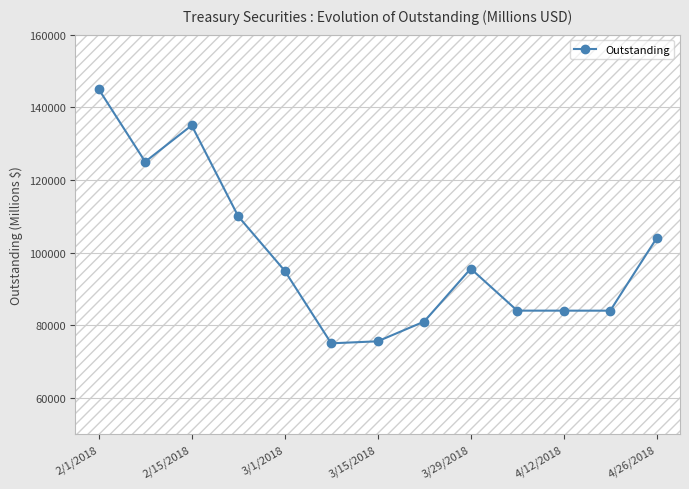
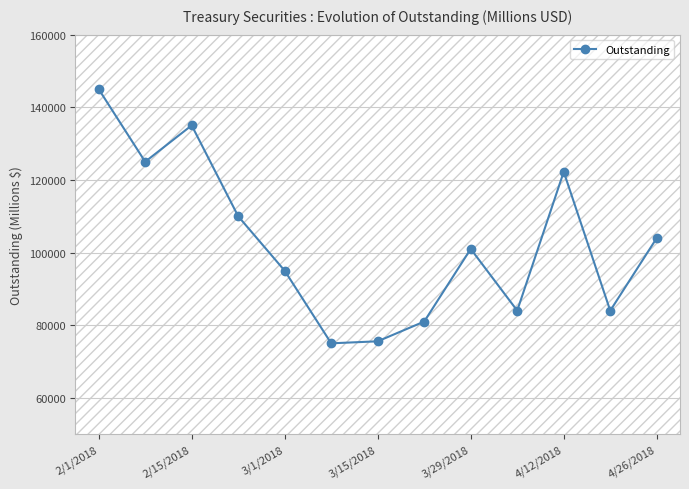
3/29/2018: 96000 -> 101000
4/12/2018: 84000 -> 122000
